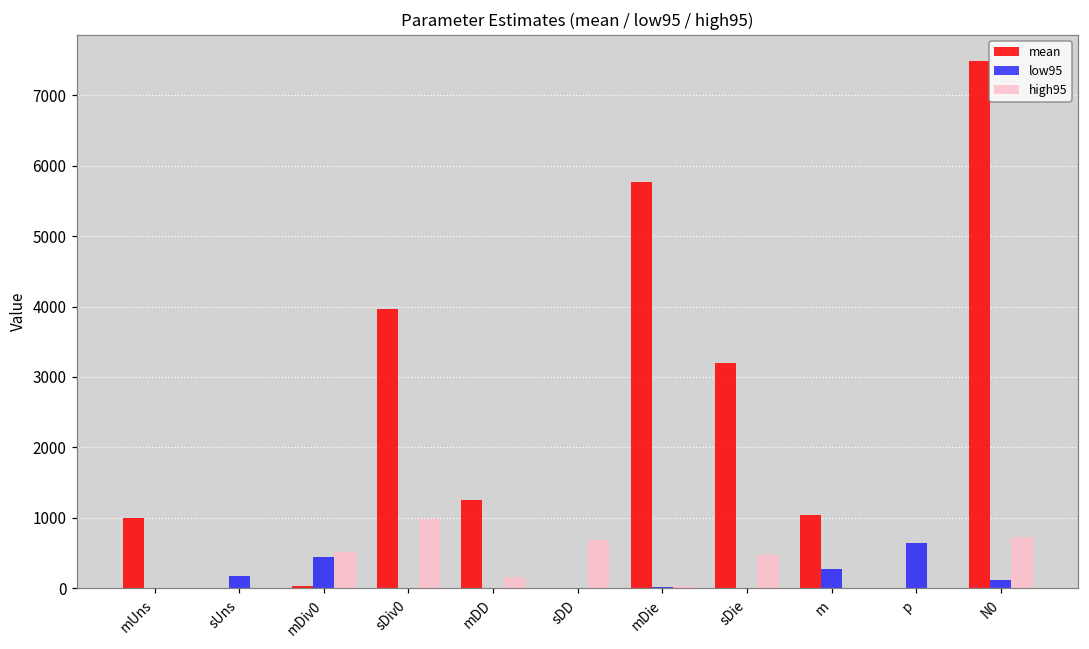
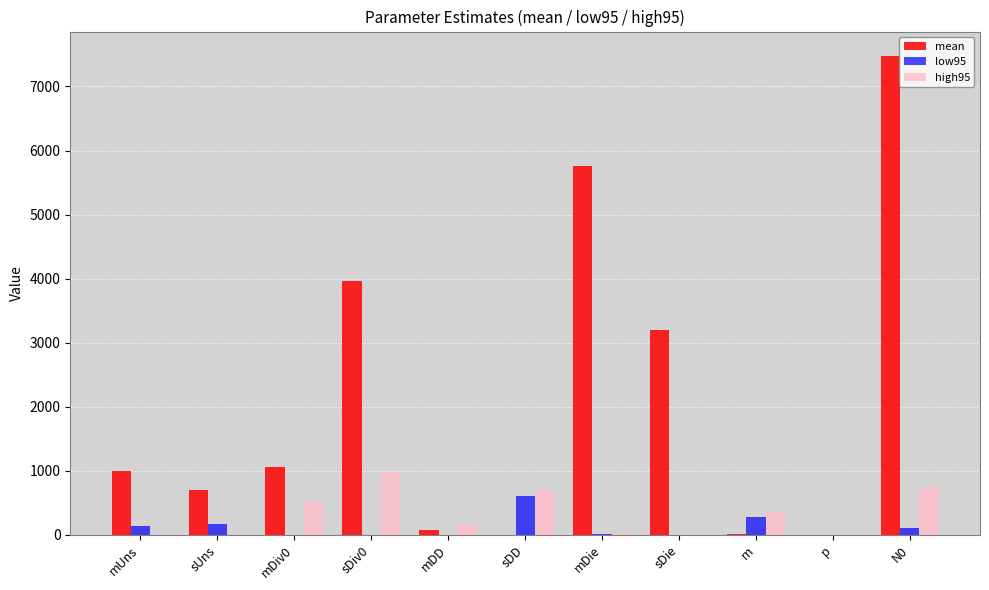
low95, mUns: 0 -> 100
mean, sUns: 0 -> 700
mean, mDiv0: 0 -> 1100
low95, mDiv0: 400 -> 0
mean, mDD: 1200 -> 100
low95, sDD: 0 -> 600
high95, sDie: 500 -> 0
mean, m: 1000 -> 0
high95, m: 0 -> 300
low95, p: 600 -> 0
